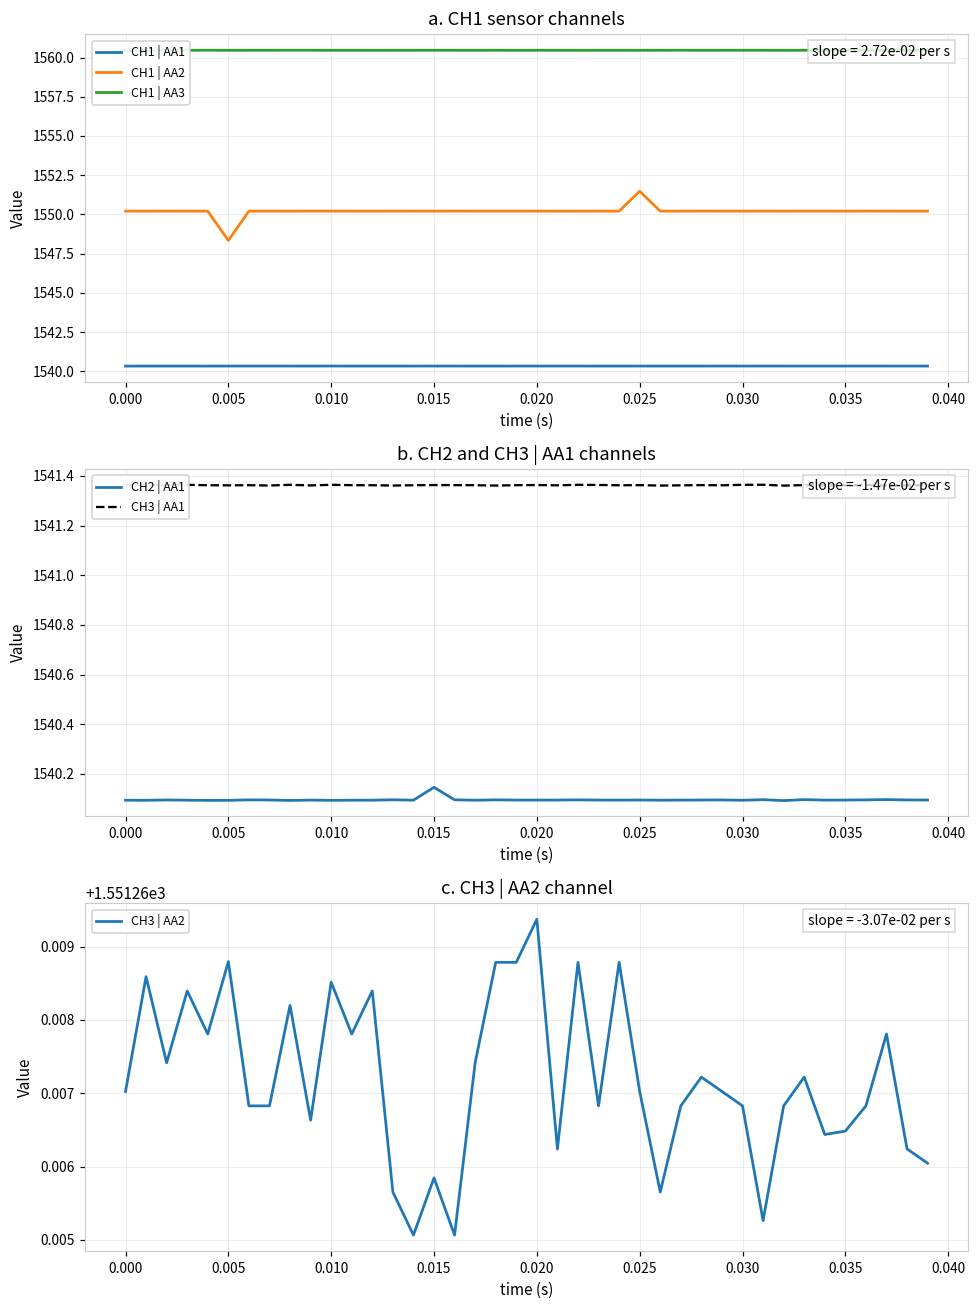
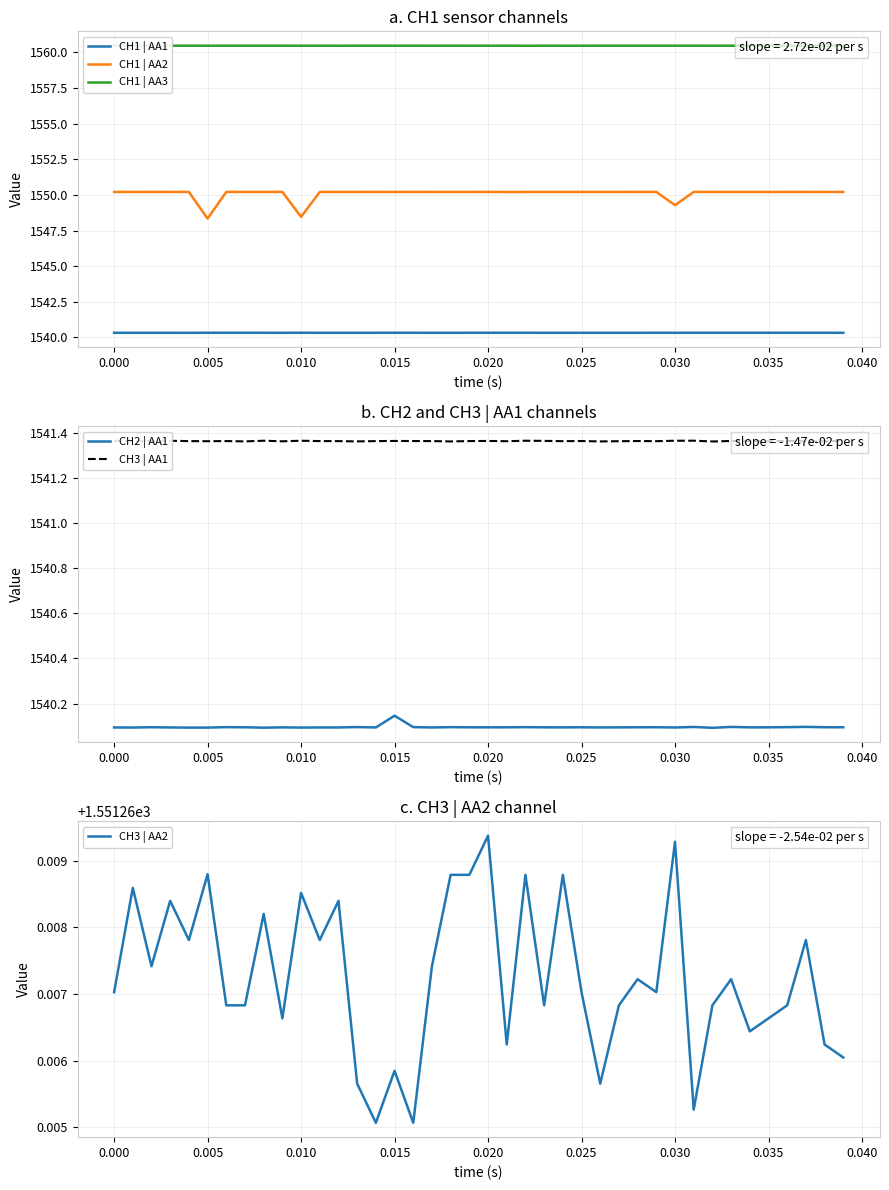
a. CH1 sensor channels, CH1 | AA2, 0.010: -3.07e-02 -> -2.54e-02
a. CH1 sensor channels, CH1 | AA2, 0.025: 1551.5 -> 1550.2
a. CH1 sensor channels, CH1 | AA2, 0.030: 1550.2 -> 1549.3
c. CH3 | AA2 channel, 0.030: 1551.2668 -> 1551.2693
c. CH3 | AA2 channel, 0.035: 1551.2665 -> 1551.2666
